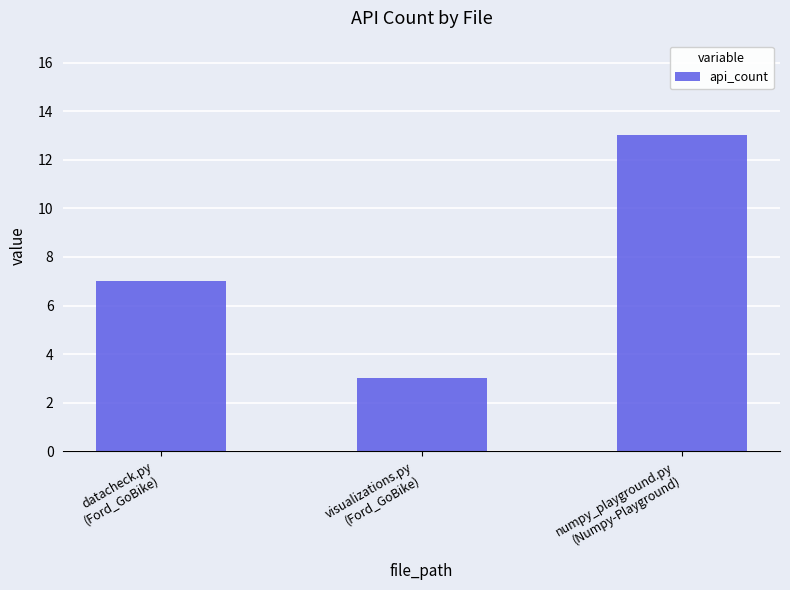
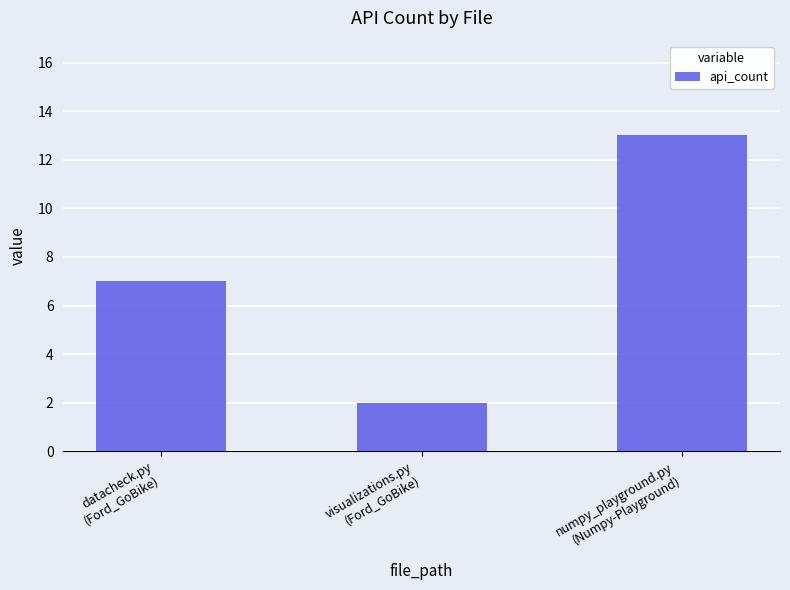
visualizations.py (Ford_GoBike): 3 -> 2
